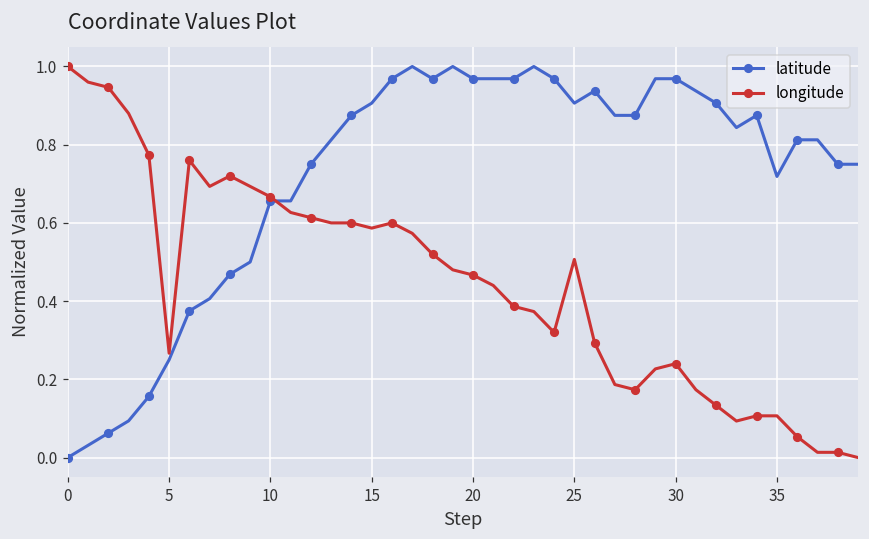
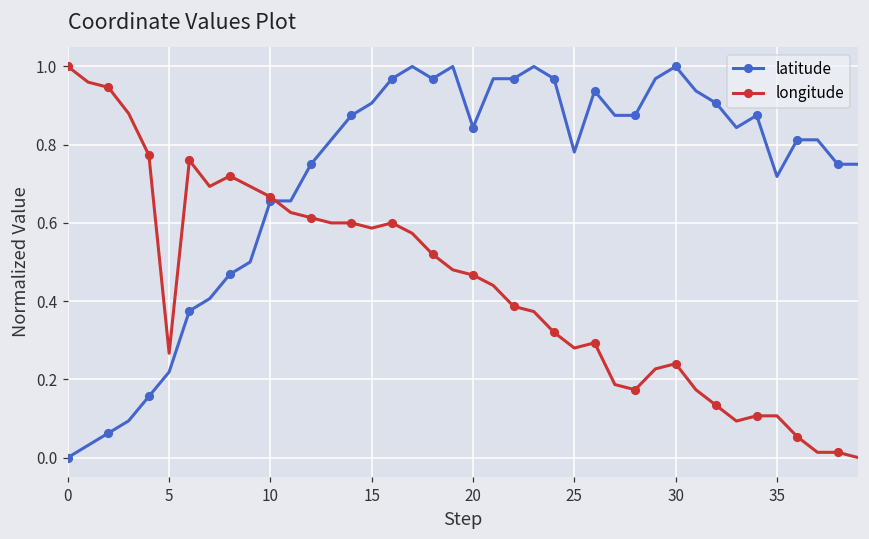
latitude, 5: 0.25 -> 0.22
latitude, 20: 0.97 -> 0.84
latitude, 25: 0.91 -> 0.78
longitude, 25: 0.51 -> 0.28
latitude, 30: 0.97 -> 1.00
